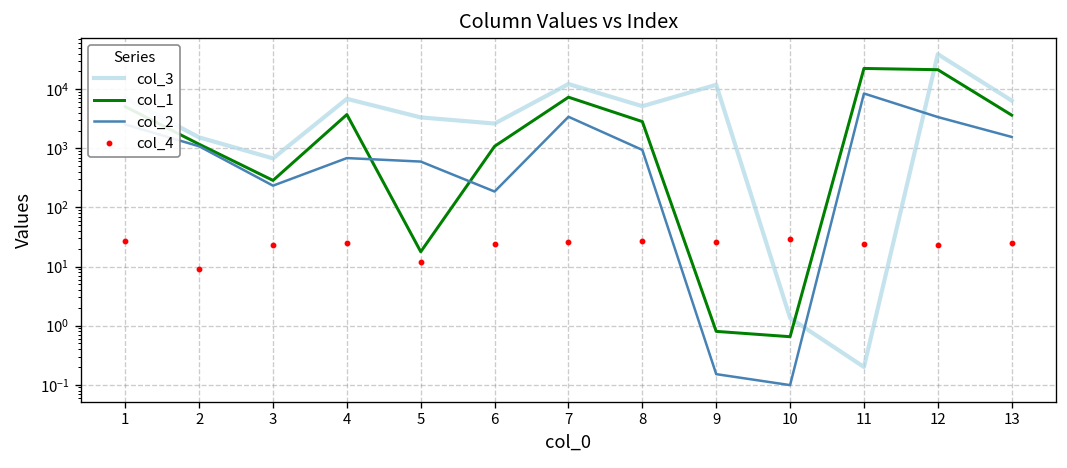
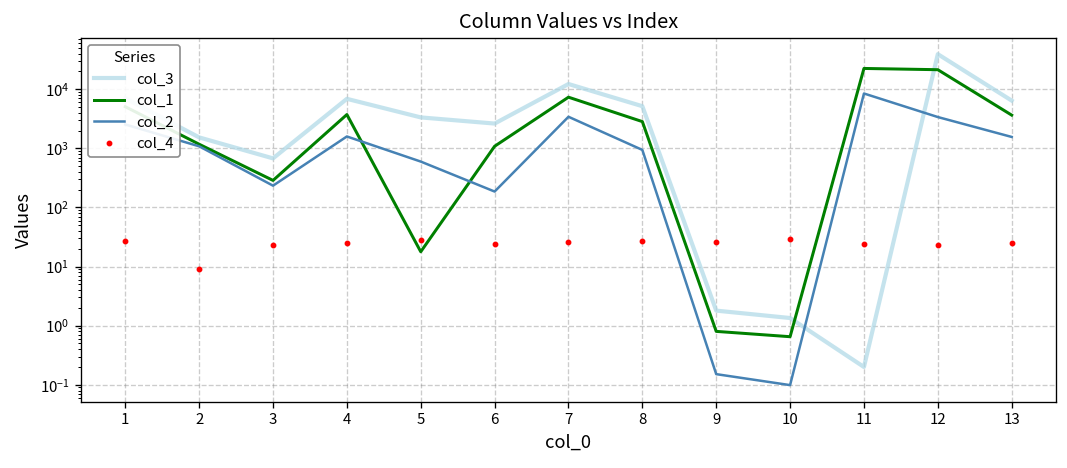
col_2, 4: 700 -> 1600
col_4, 5: 12 -> 30
col_3, 9: 12000 -> 1.8
